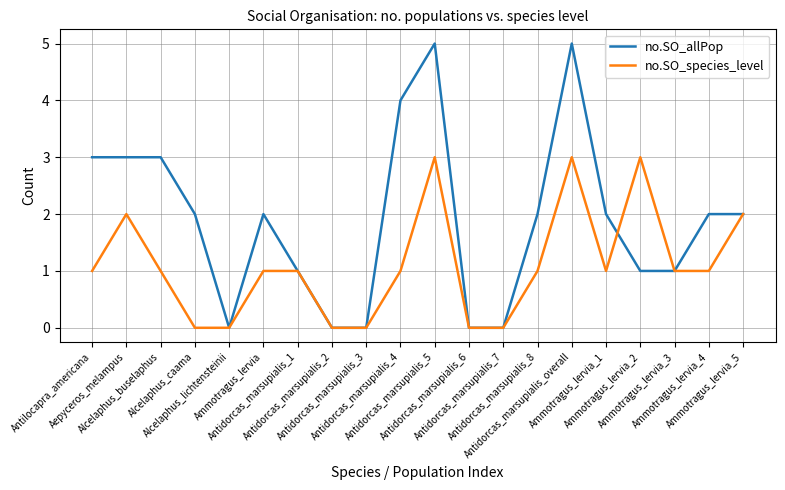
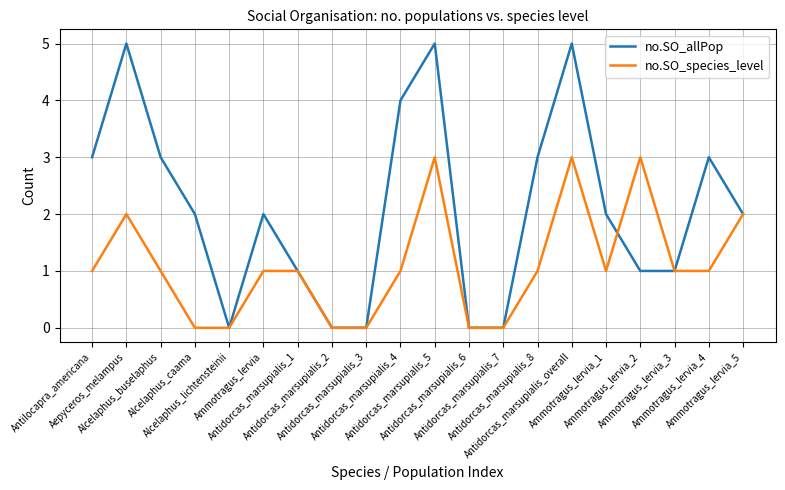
no.SO_allPop, Aepyceros_melampus: 3 -> 5
no.SO_allPop, Antidorcas_marsupialis_8: 2 -> 3
no.SO_allPop, Ammotragus_lervia_4: 2 -> 3
